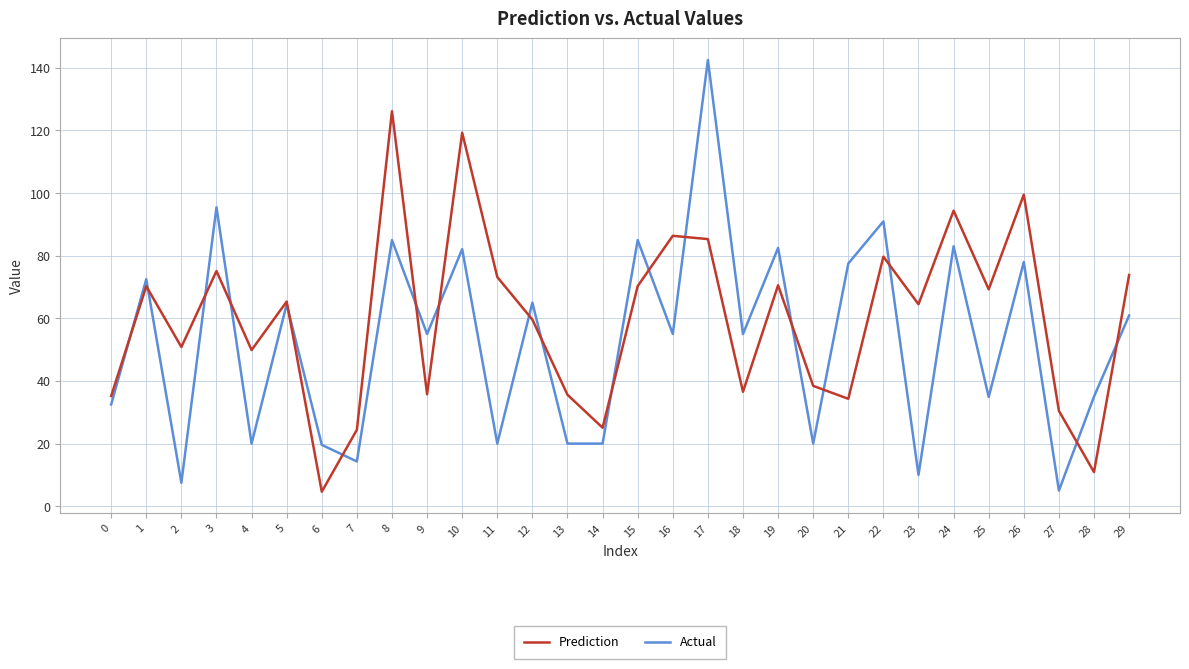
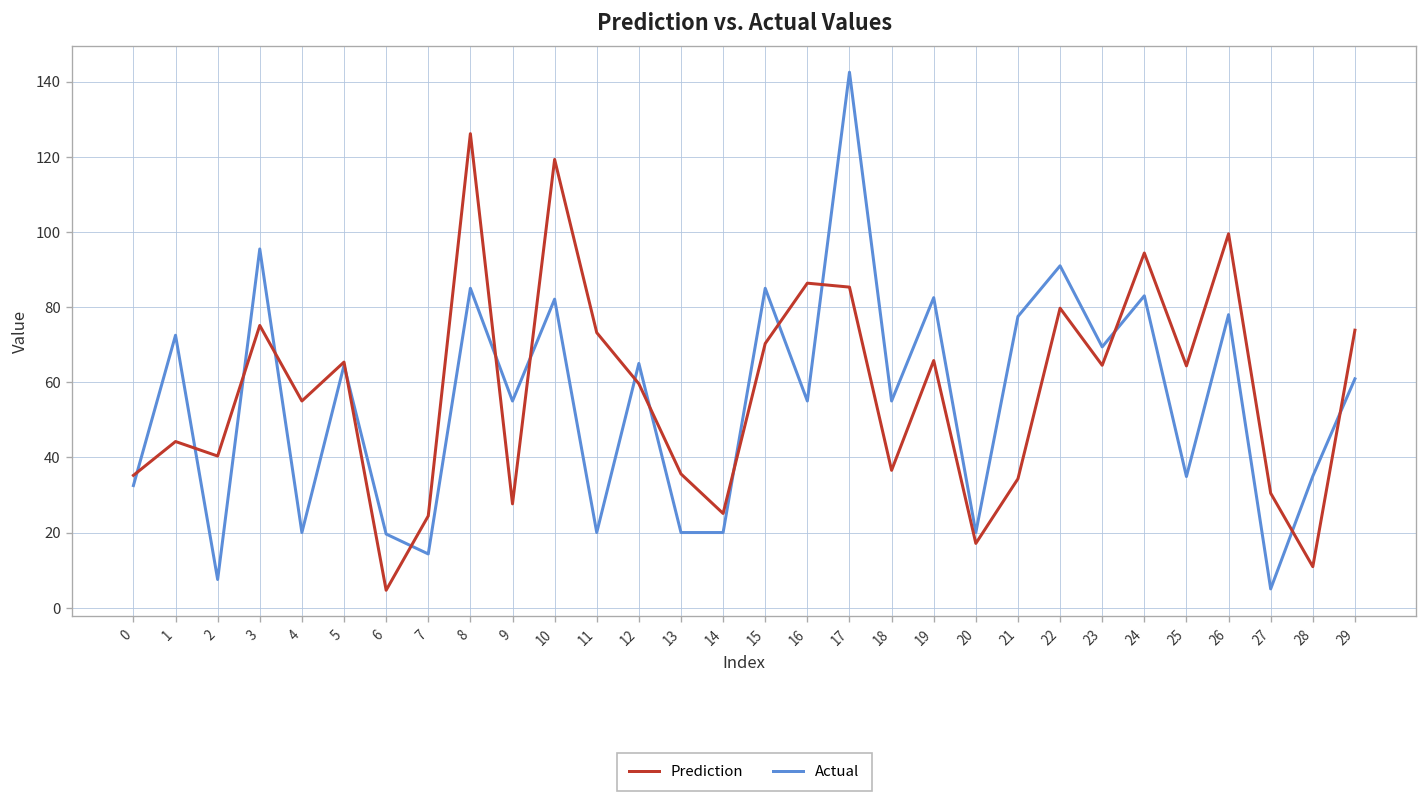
Prediction, 1: 70 -> 44
Prediction, 2: 51 -> 40
Prediction, 4: 50 -> 55
Prediction, 9: 36 -> 28
Prediction, 19: 71 -> 66
Prediction, 20: 38 -> 17
Actual, 23: 10 -> 69
Prediction, 25: 69 -> 64
